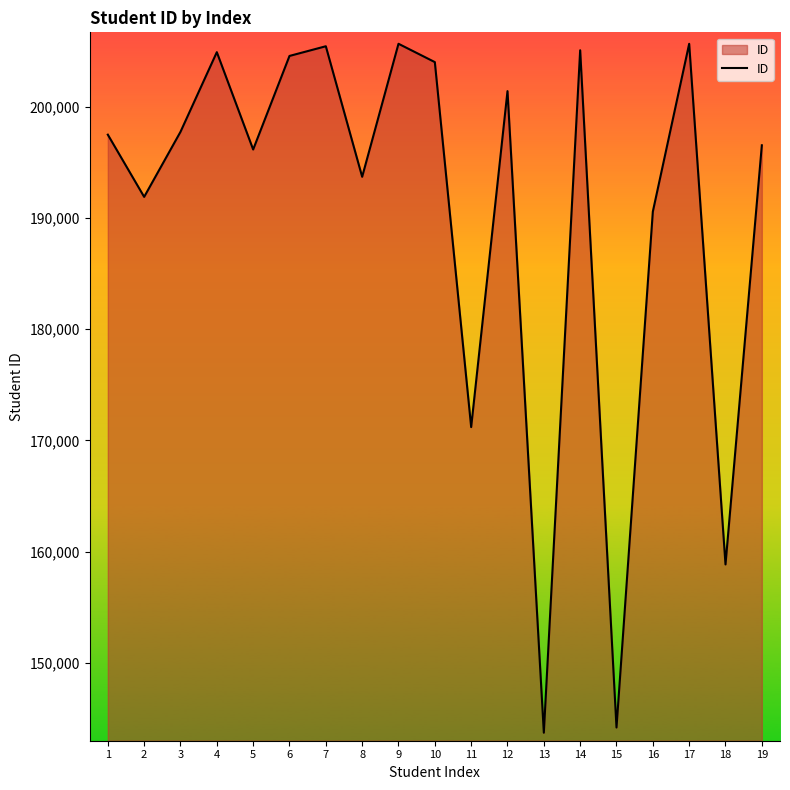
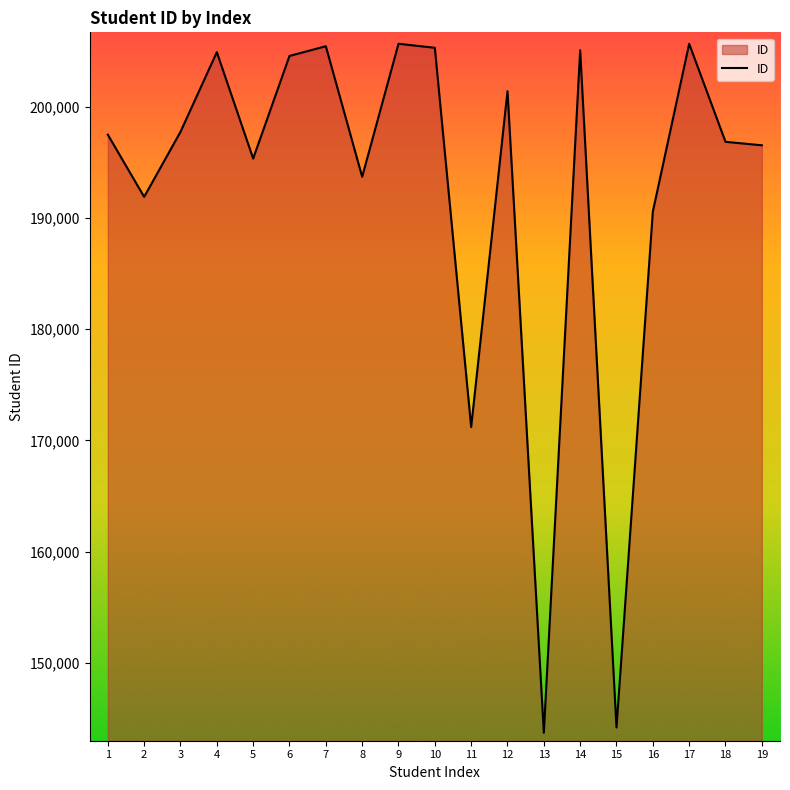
5: 196,200 -> 195,300
10: 204,000 -> 205,300
18: 158,800 -> 196,900
